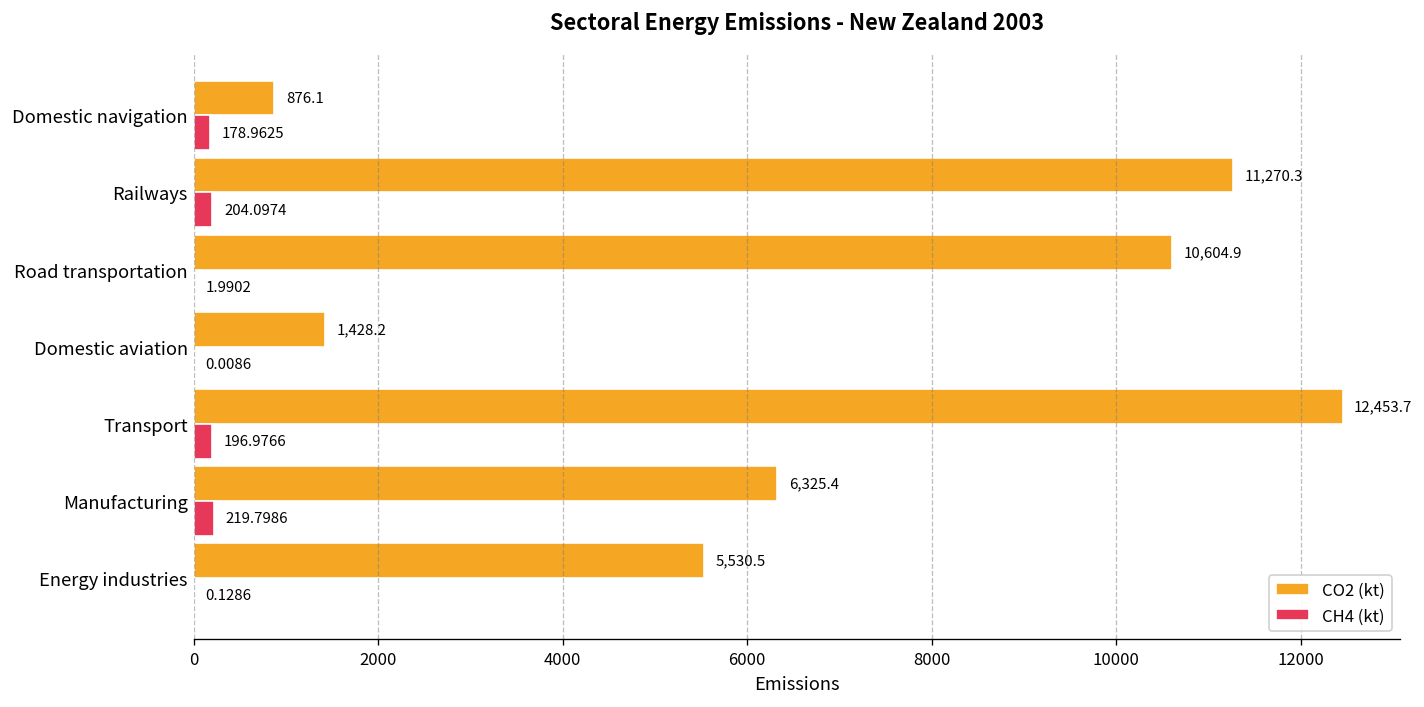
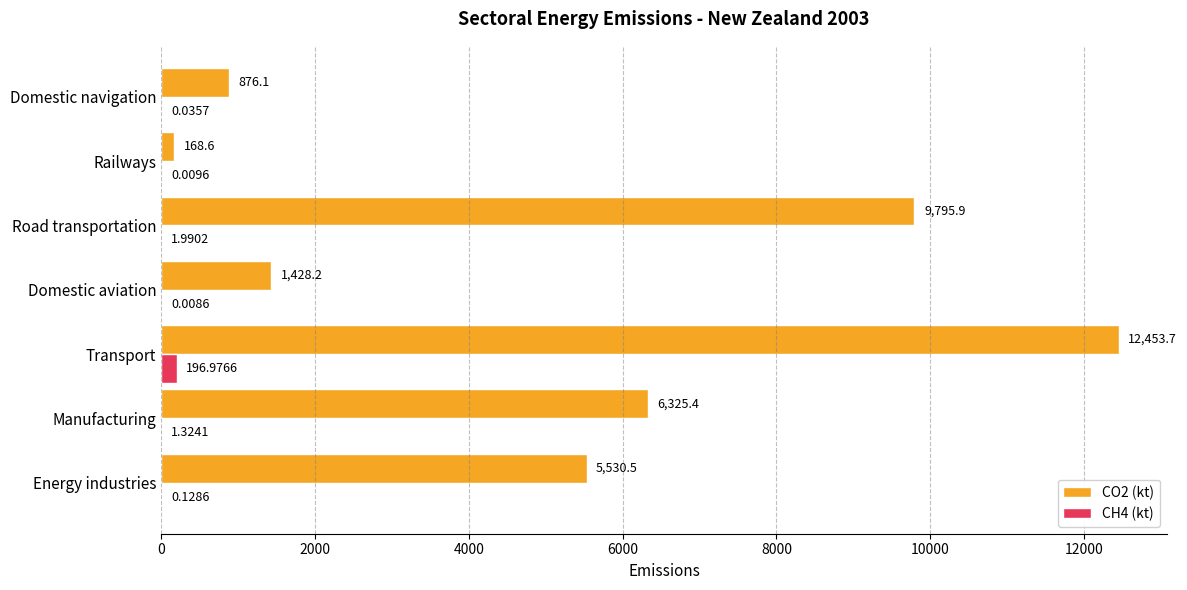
CH4 (kt), Domestic navigation: 178.9625 -> 0.0357
CO2 (kt), Railways: 11,270.3 -> 168.6
CH4 (kt), Railways: 204.0974 -> 0.0096
CO2 (kt), Road transportation: 10,604.9 -> 9,795.9
CH4 (kt), Manufacturing: 219.7986 -> 1.3241
